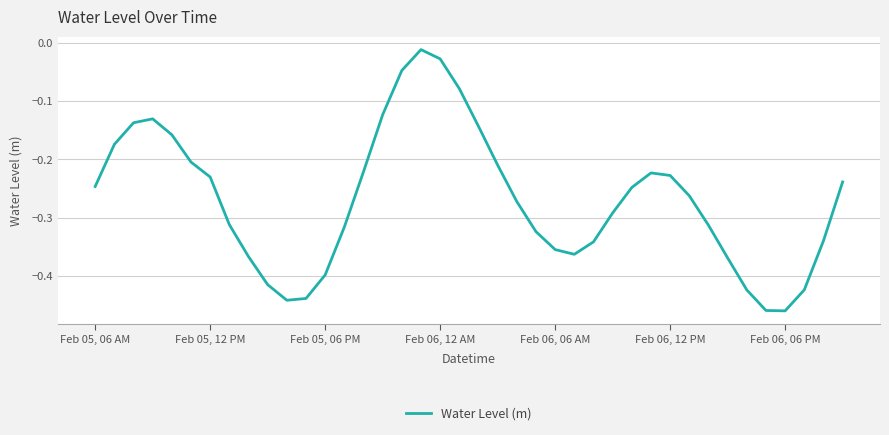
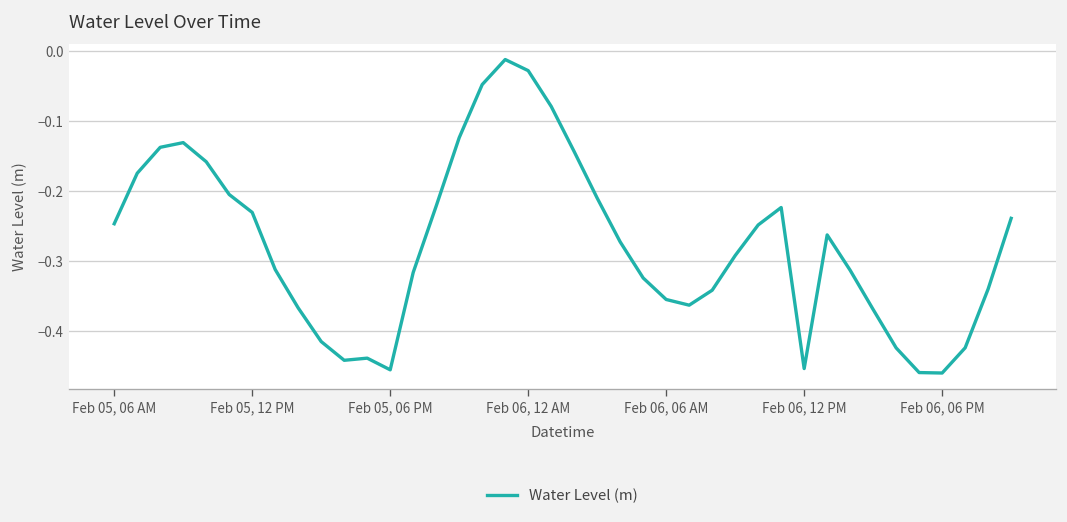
Feb 05, 06 PM: -0.40 -> -0.46
Feb 06, 12 PM: -0.23 -> -0.45
